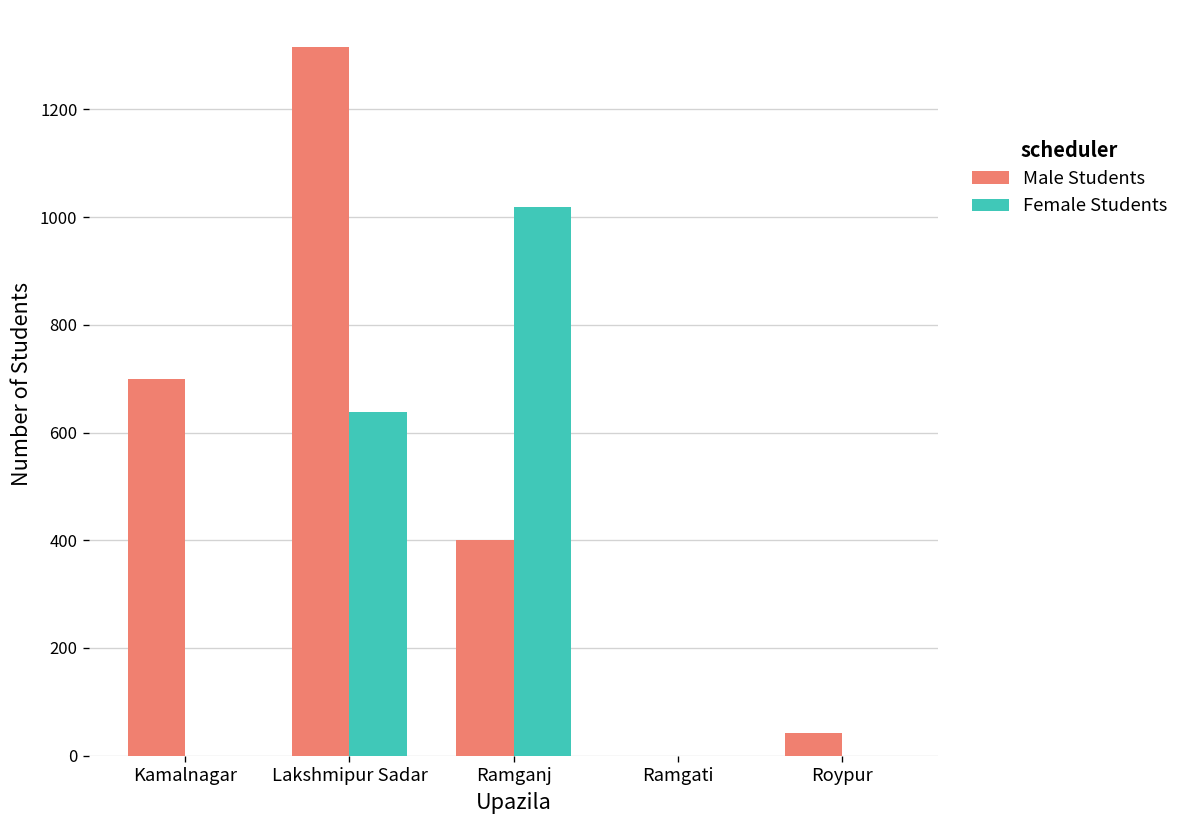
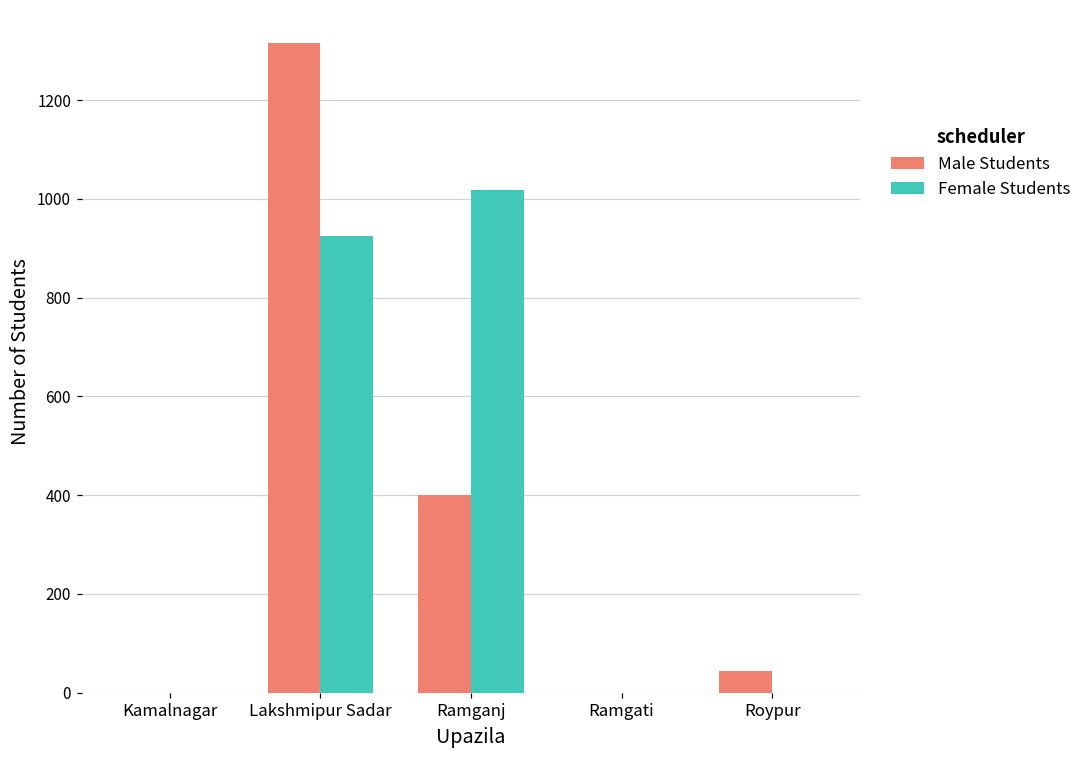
Male Students, Kamalnagar: 700 -> 0
Female Students, Lakshmipur Sadar: 640 -> 930
